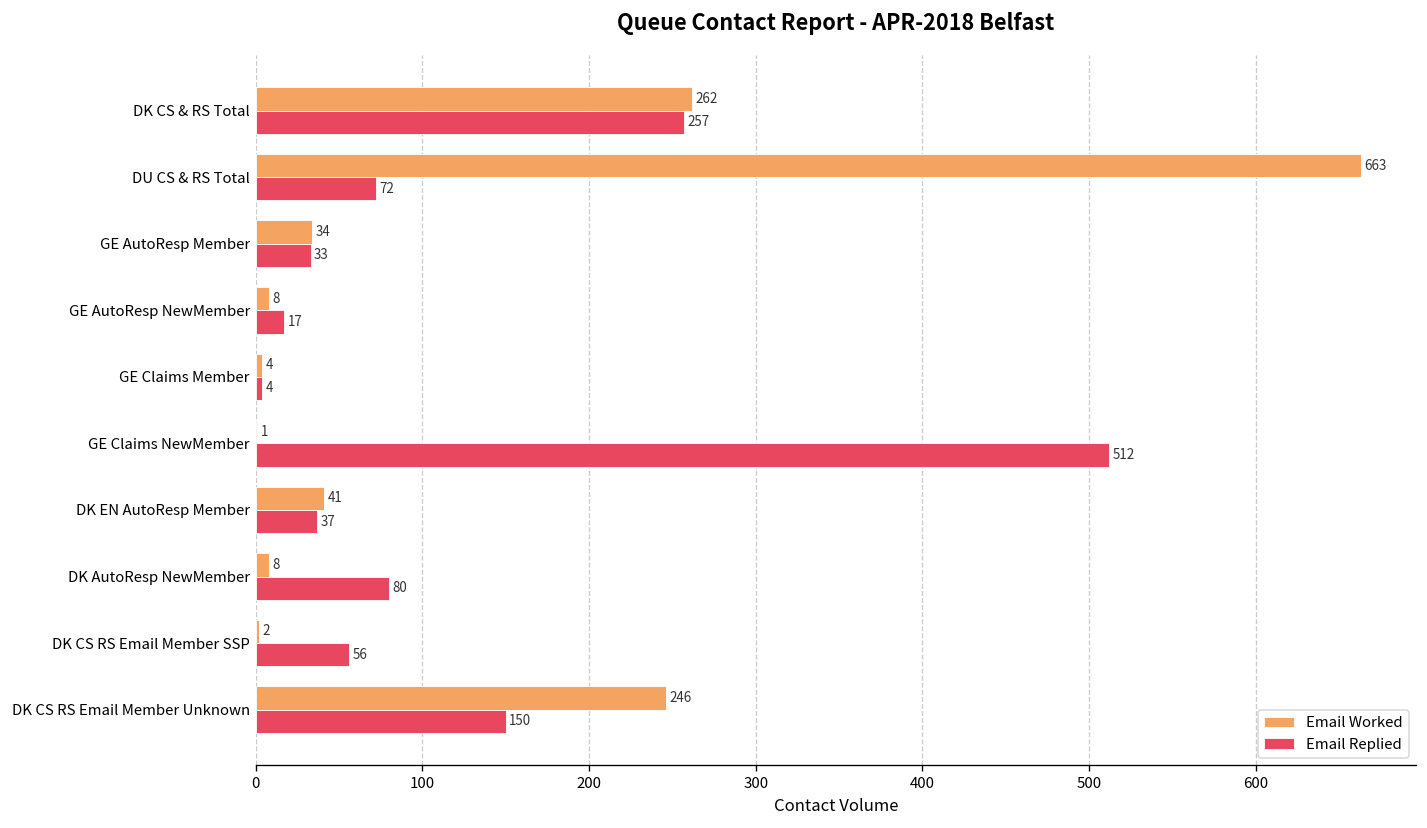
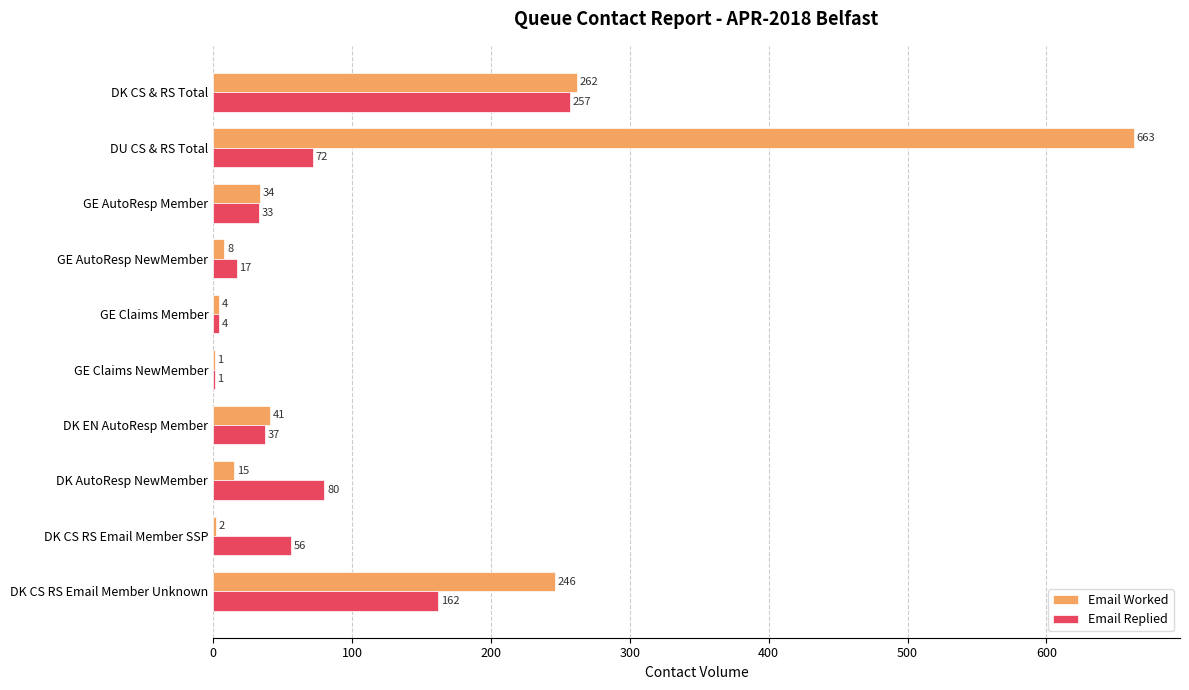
Email Replied, GE Claims NewMember: 512 -> 1
Email Worked, DK AutoResp NewMember: 8 -> 15
Email Replied, DK CS RS Email Member Unknown: 150 -> 162
